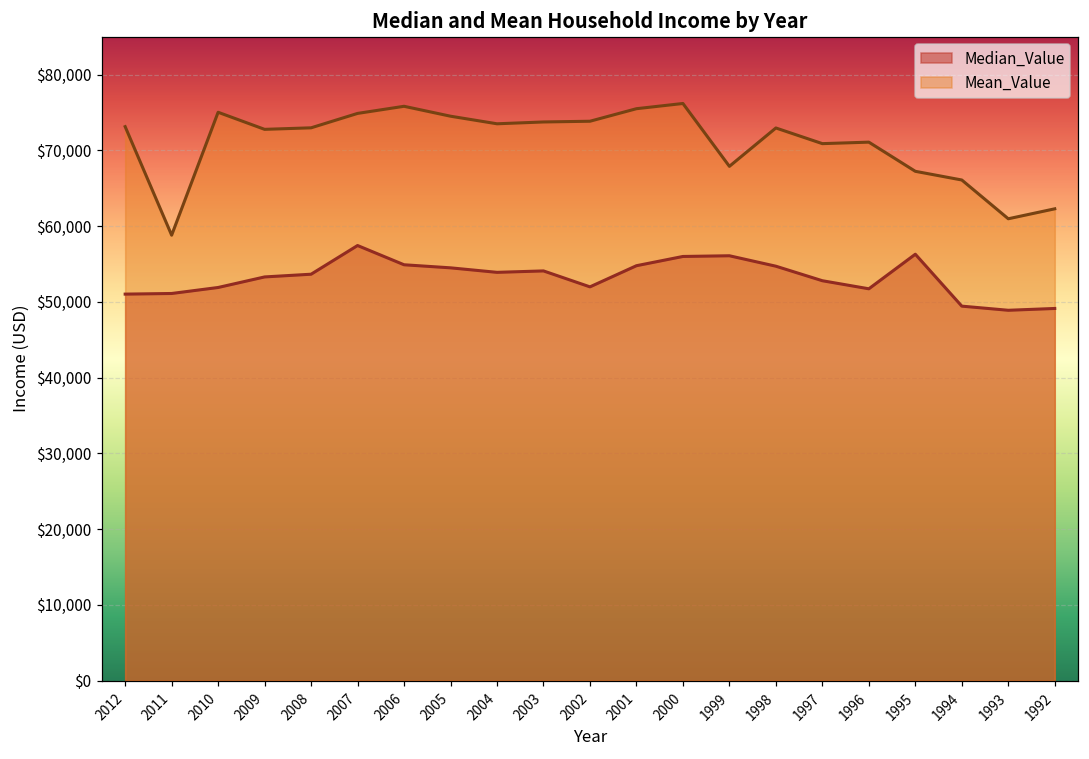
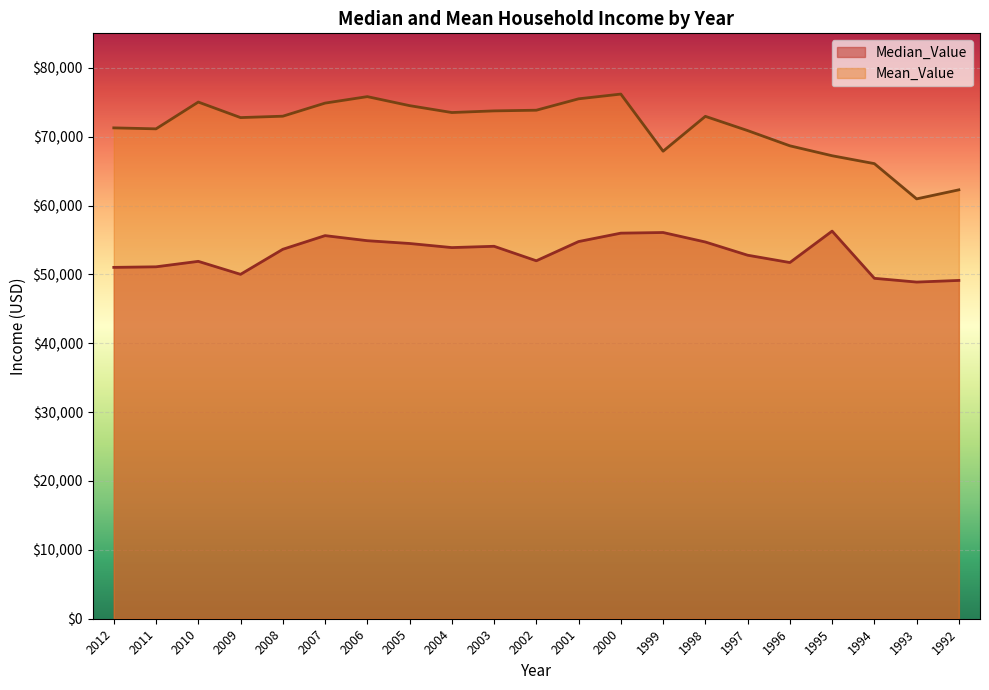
Mean_Value, 2012: $73,000 -> $71,000
Mean_Value, 2011: $59,000 -> $71,000
Median_Value, 2009: $53,000 -> $50,000
Median_Value, 2007: $57,000 -> $56,000
Mean_Value, 1996: $71,000 -> $69,000
